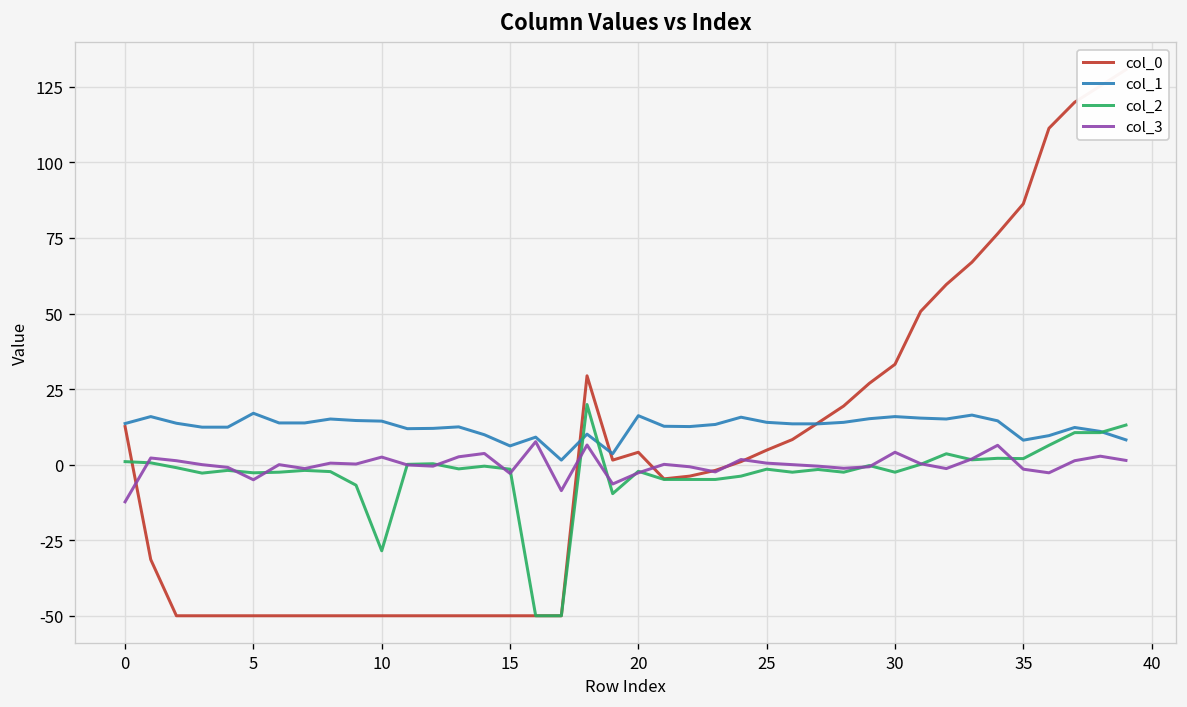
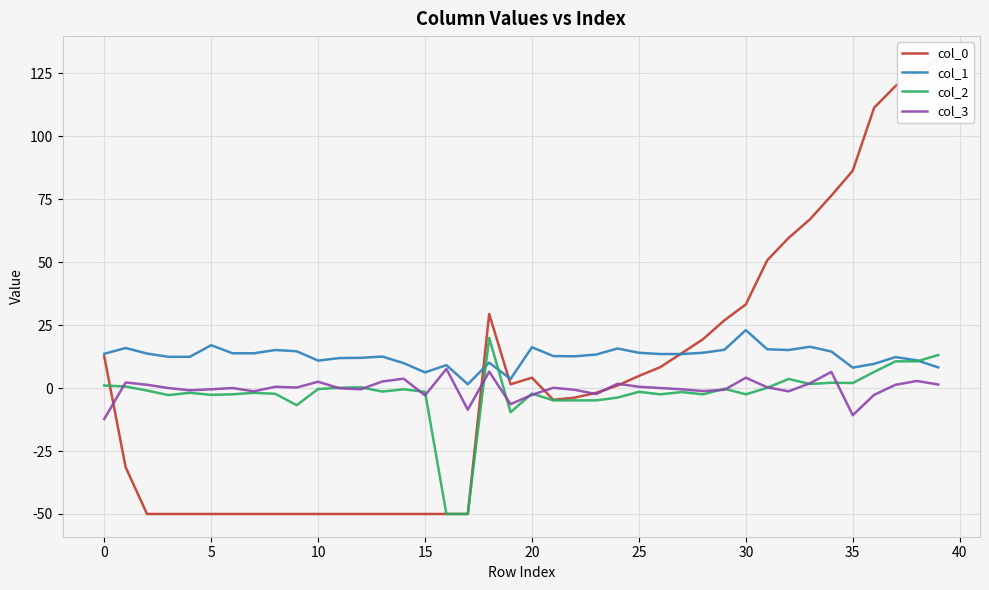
col_3, 5: -5 -> -1
col_1, 10: 14 -> 11
col_2, 10: -29 -> 0
col_1, 30: 16 -> 23
col_3, 35: -2 -> -11
